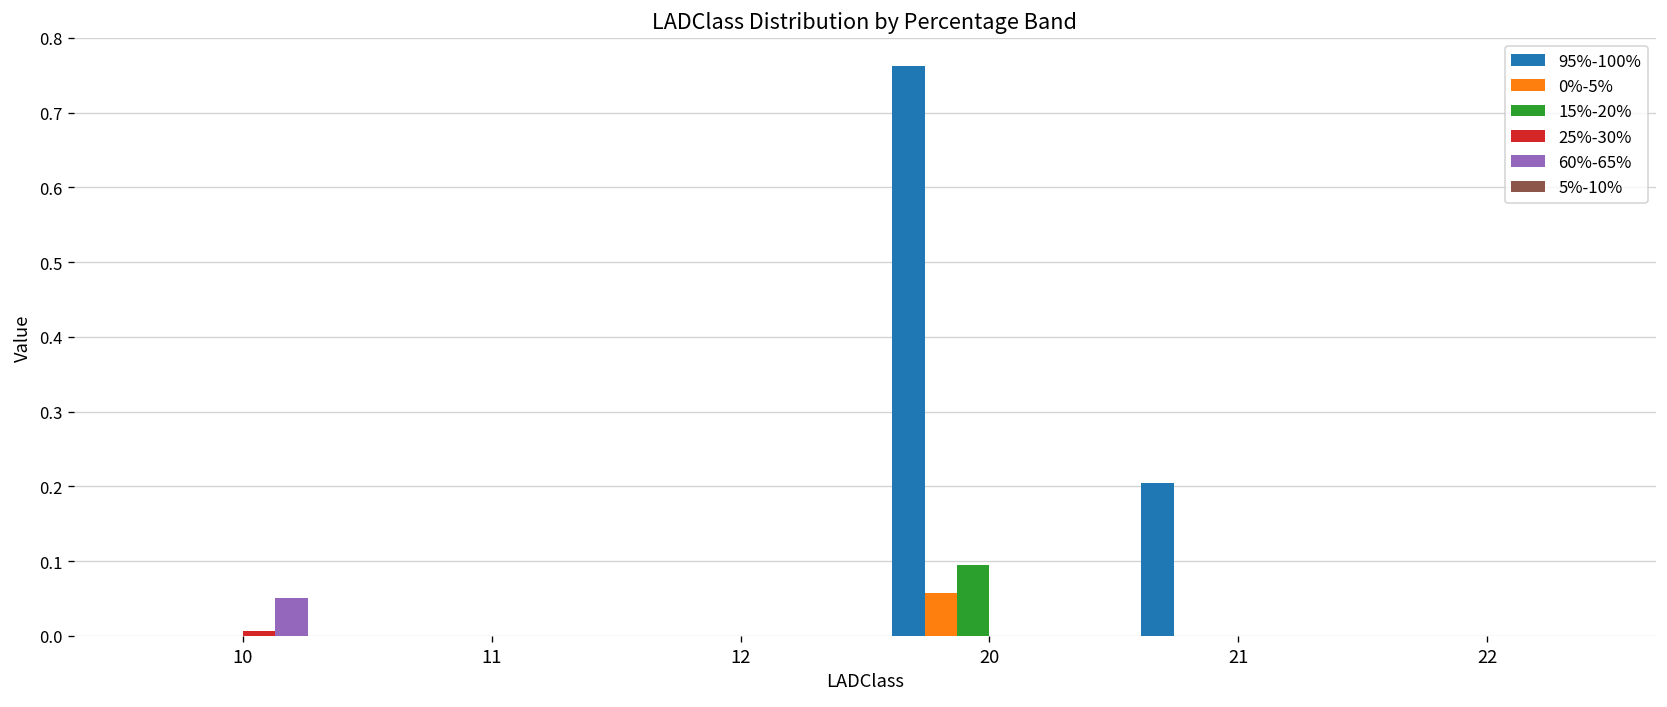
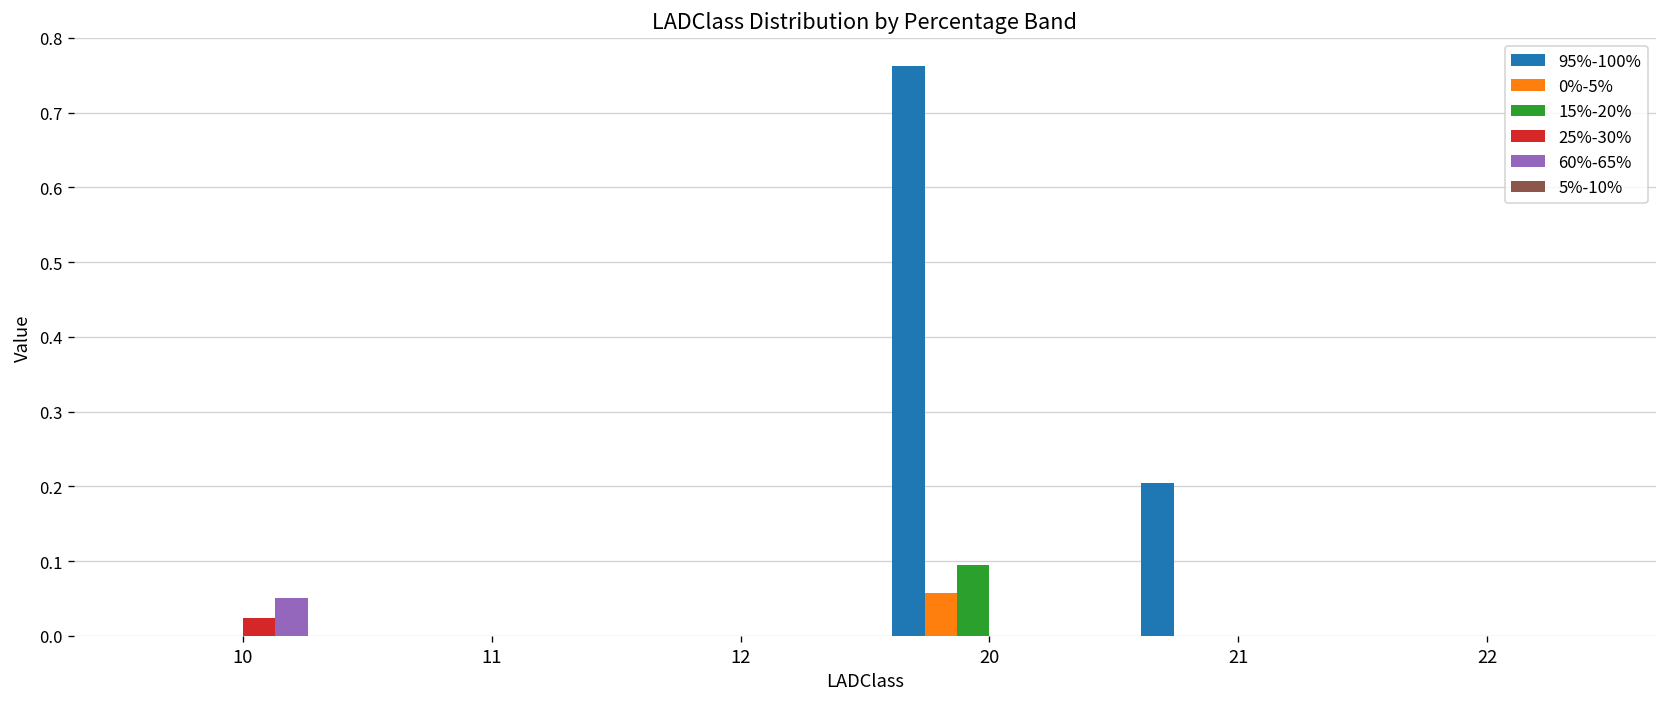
25%-30%, 10: 0.01 -> 0.02
